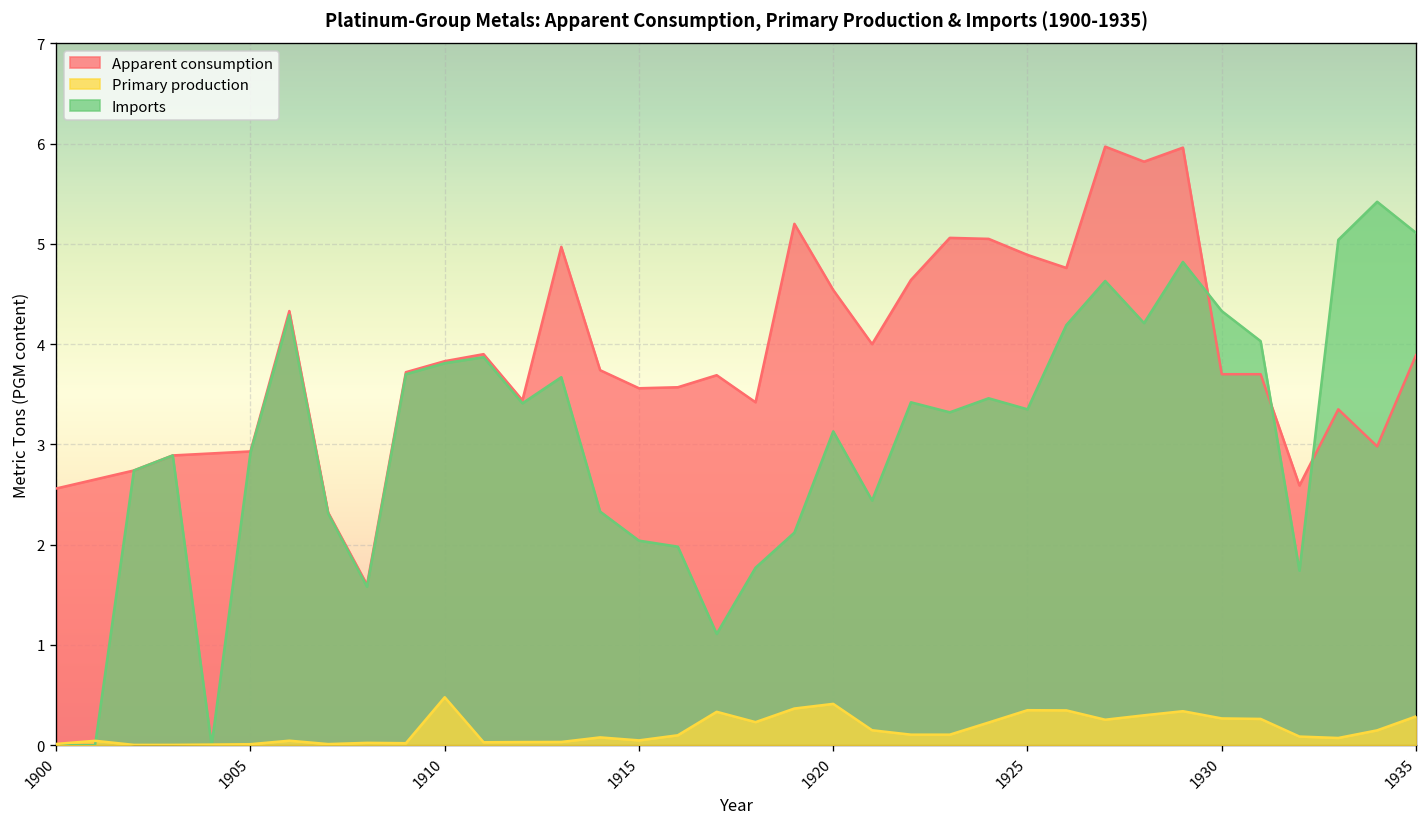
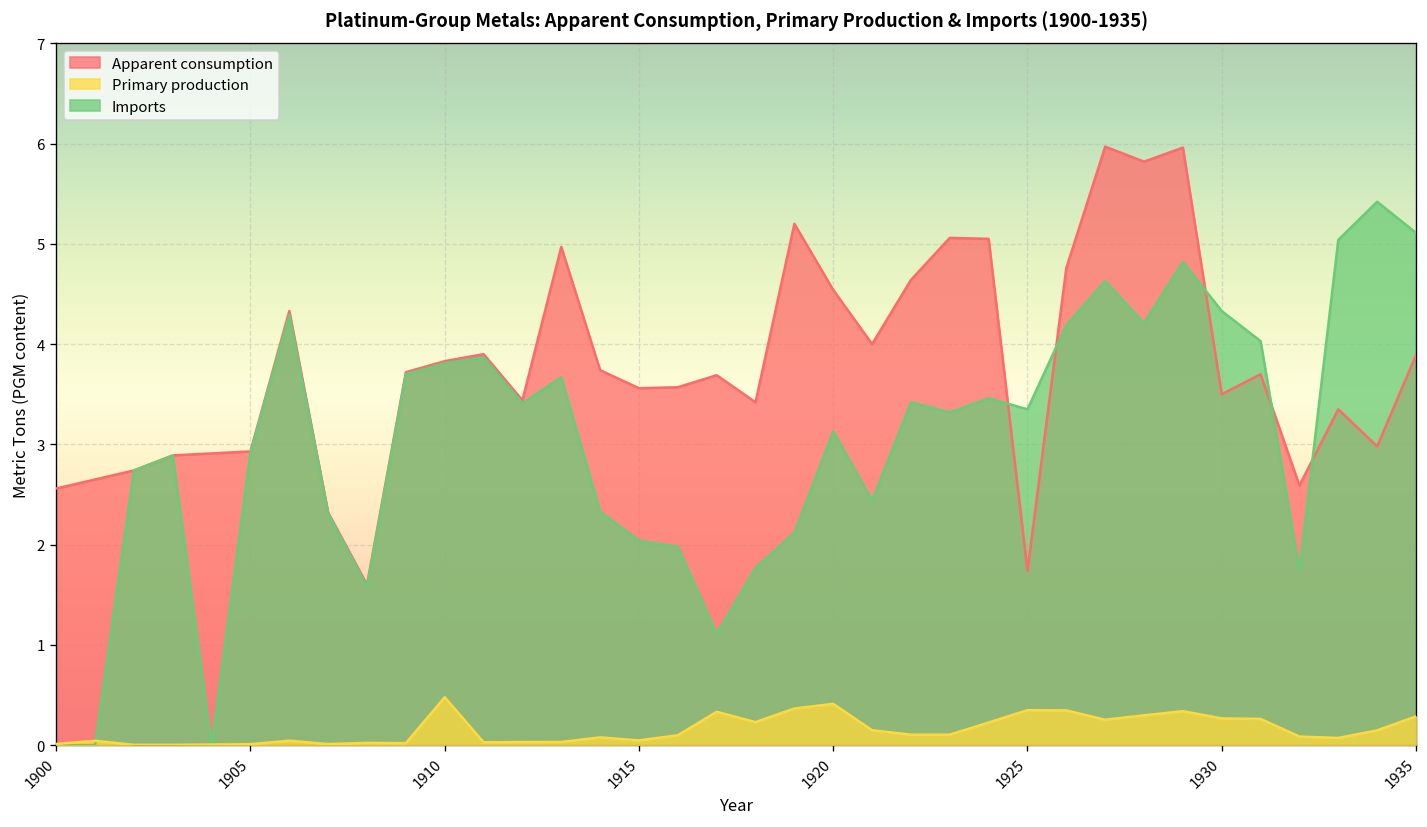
Apparent consumption, 1925: 4.9 -> 1.7
Apparent consumption, 1930: 3.7 -> 3.5
